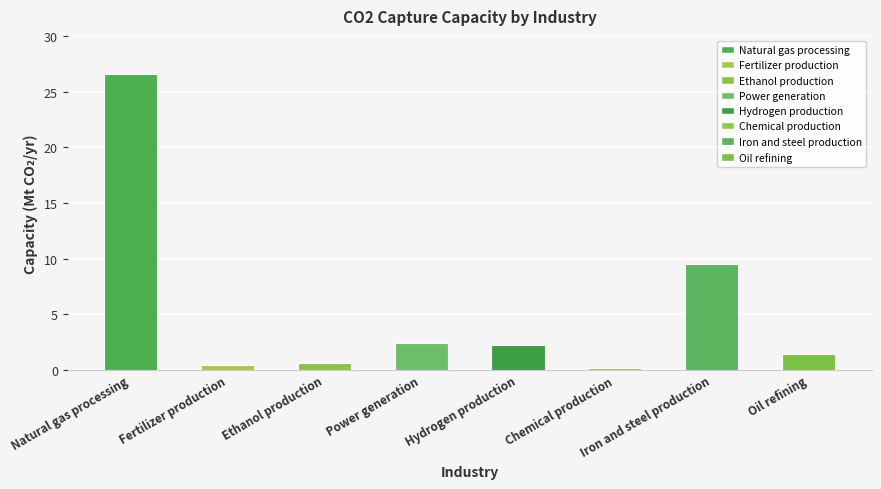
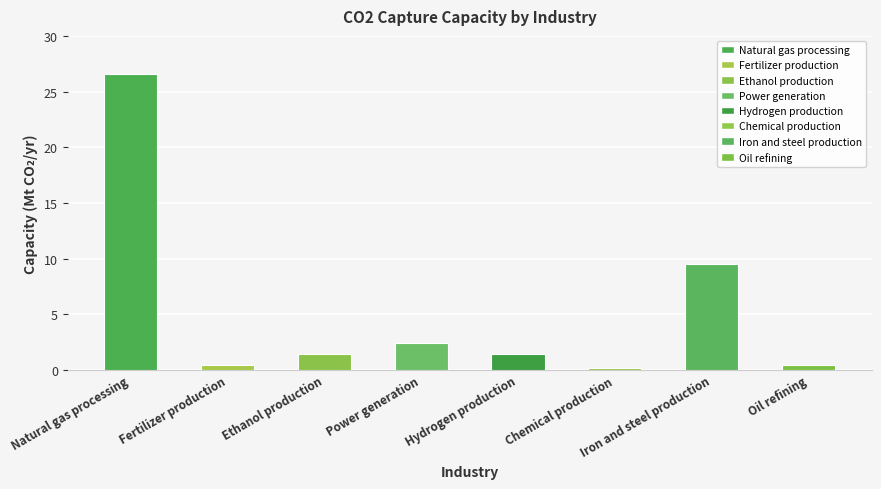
Ethanol production: 0.6 -> 1.4
Hydrogen production: 2.2 -> 1.4
Oil refining: 1.4 -> 0.4
